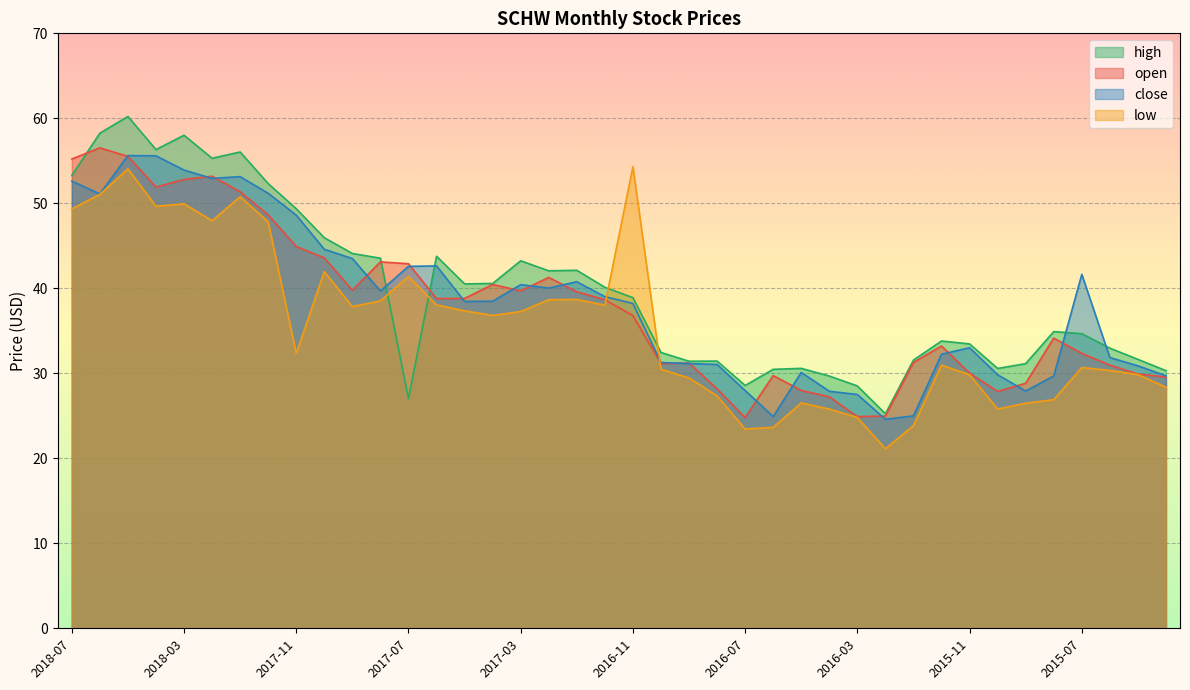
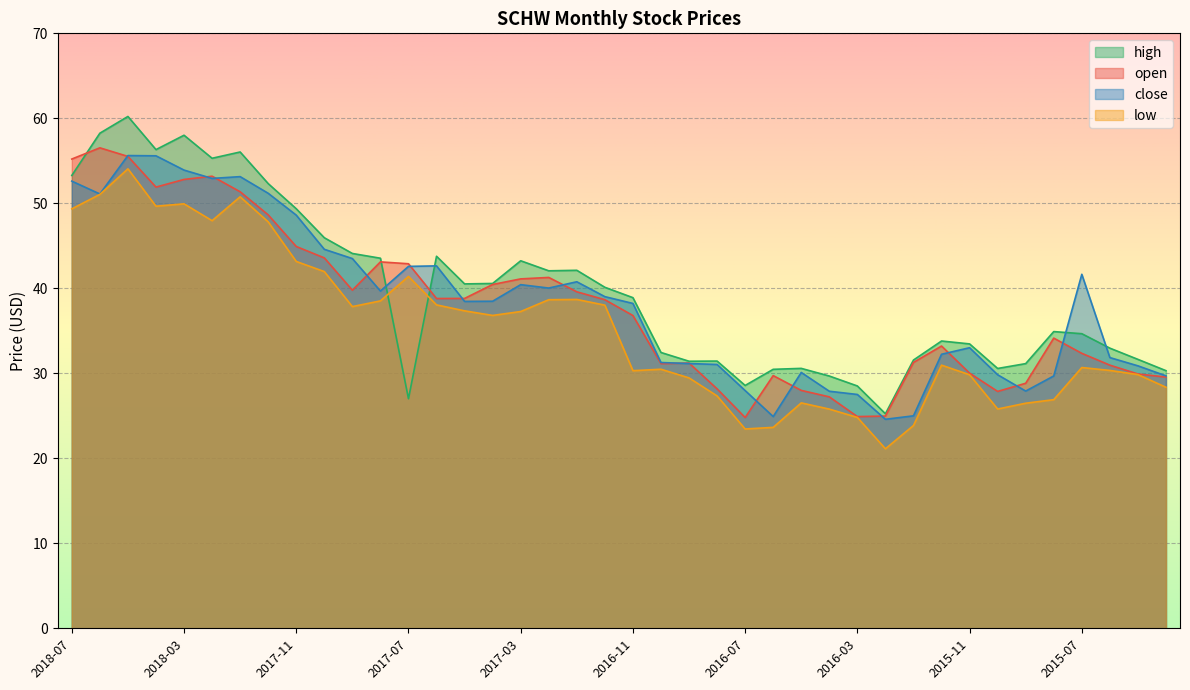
low, 2017-11: 32 -> 43
open, 2017-03: 40 -> 41
low, 2016-11: 54 -> 30
